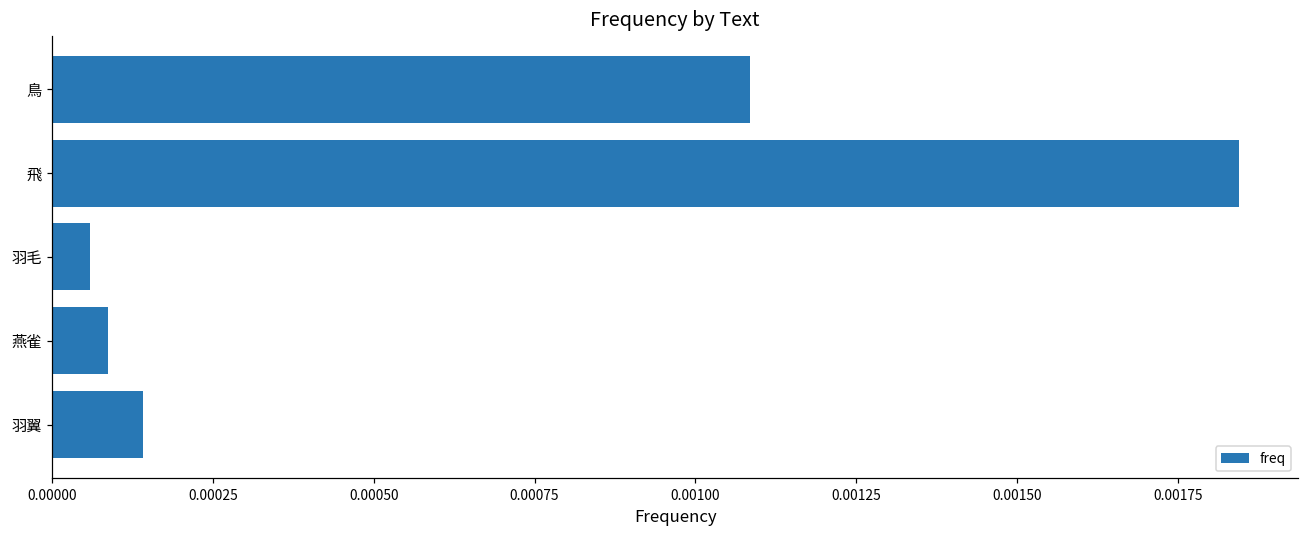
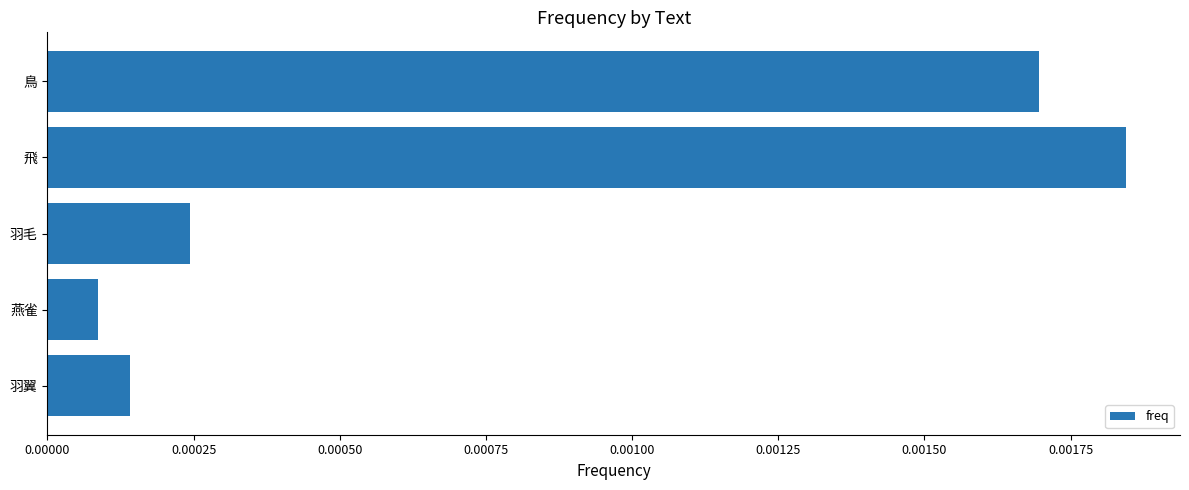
鳥: 0.00109 -> 0.00170
羽毛: 0.00006 -> 0.00024
